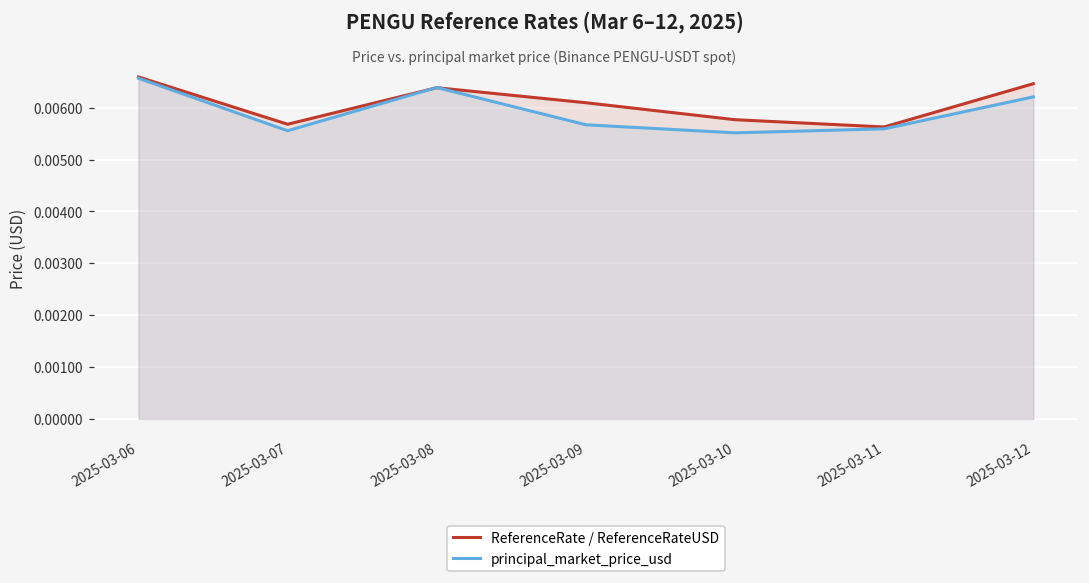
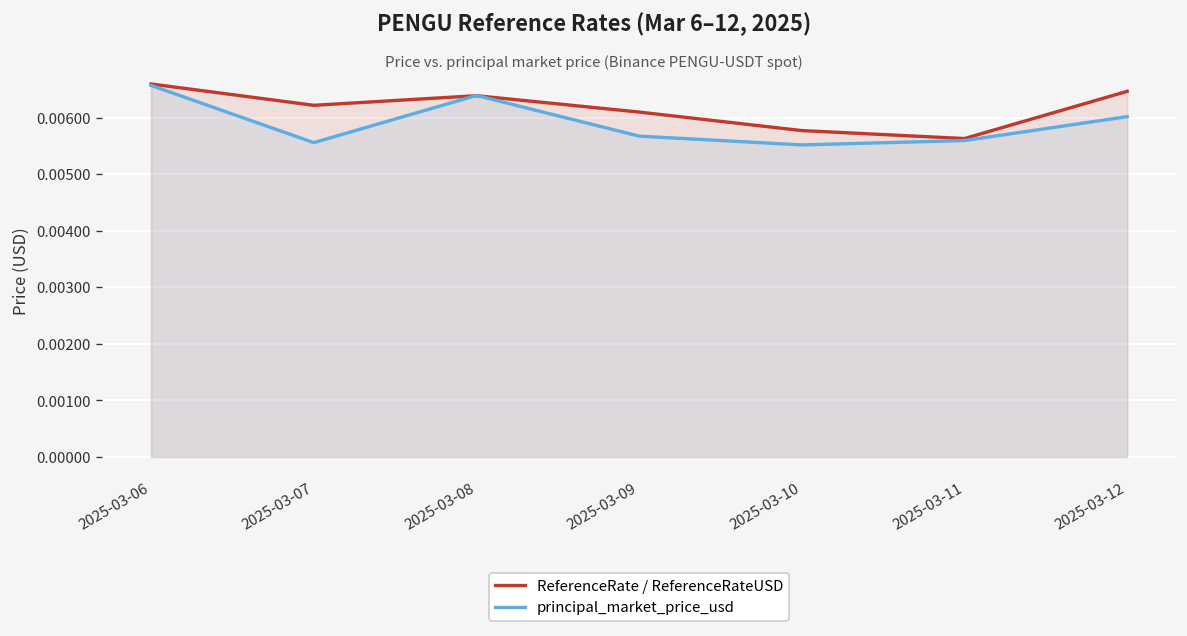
ReferenceRate / ReferenceRateUSD, 2025-03-07: 0.0057 -> 0.0062
principal_market_price_usd, 2025-03-12: 0.0062 -> 0.0060
